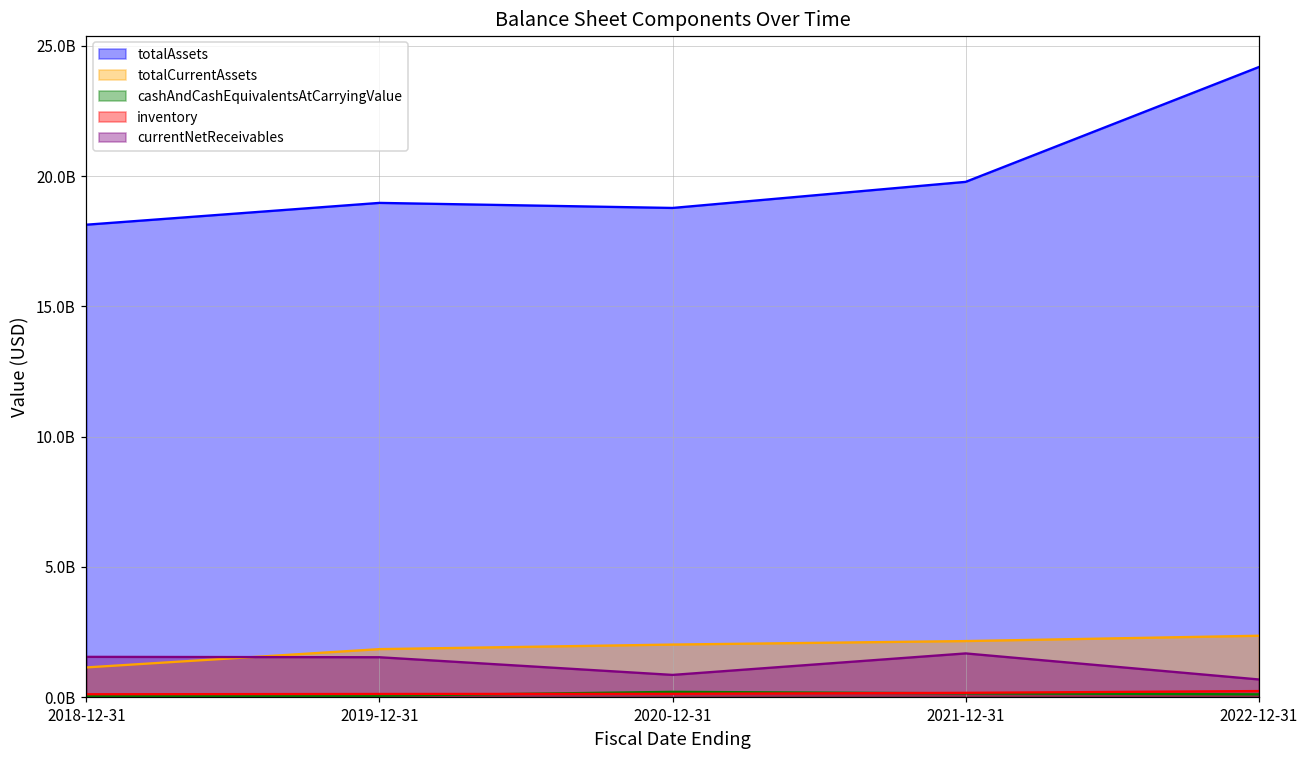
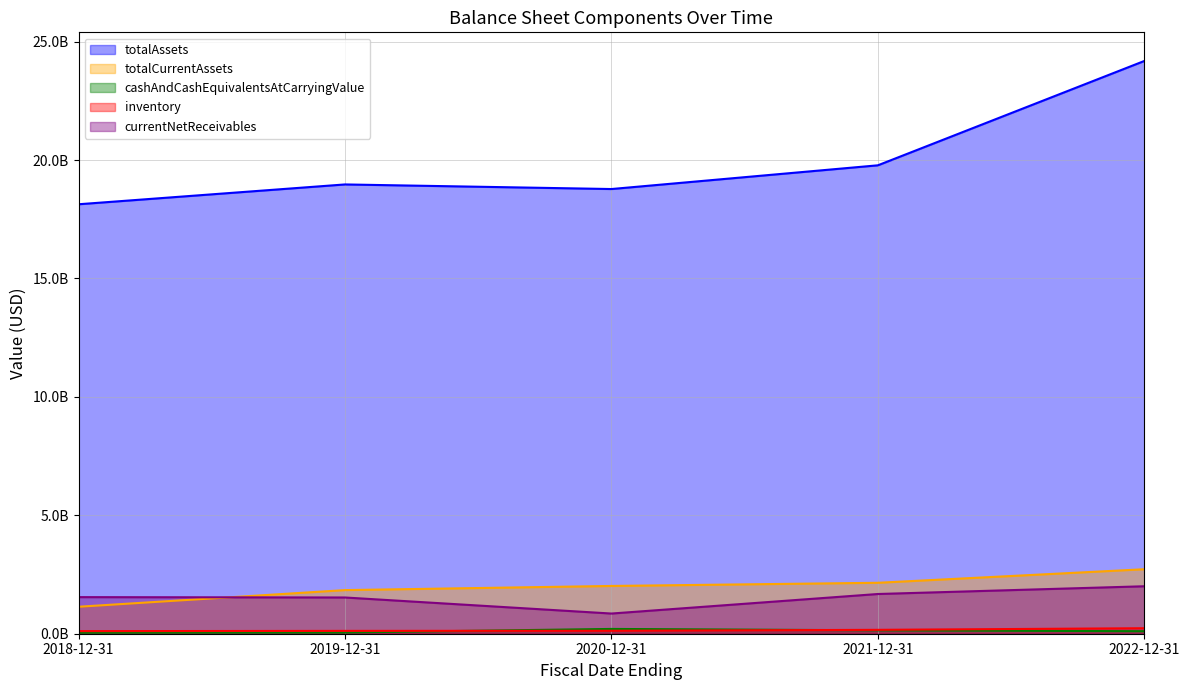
totalCurrentAssets, 2022-12-31: 2400000000 -> 2700000000
currentNetReceivables, 2022-12-31: 700000000 -> 2000000000
